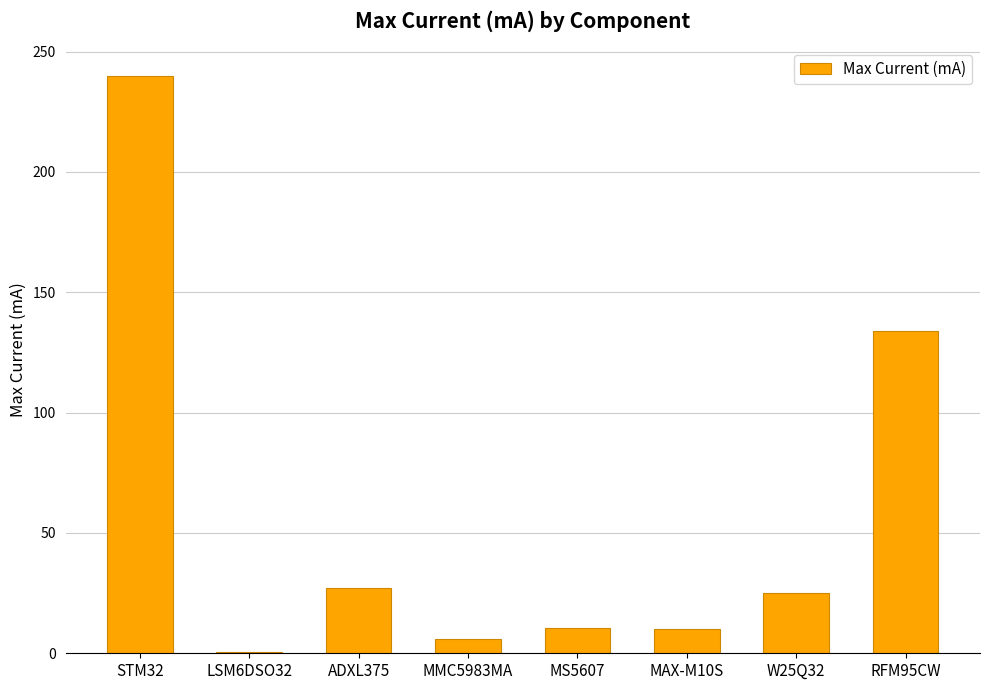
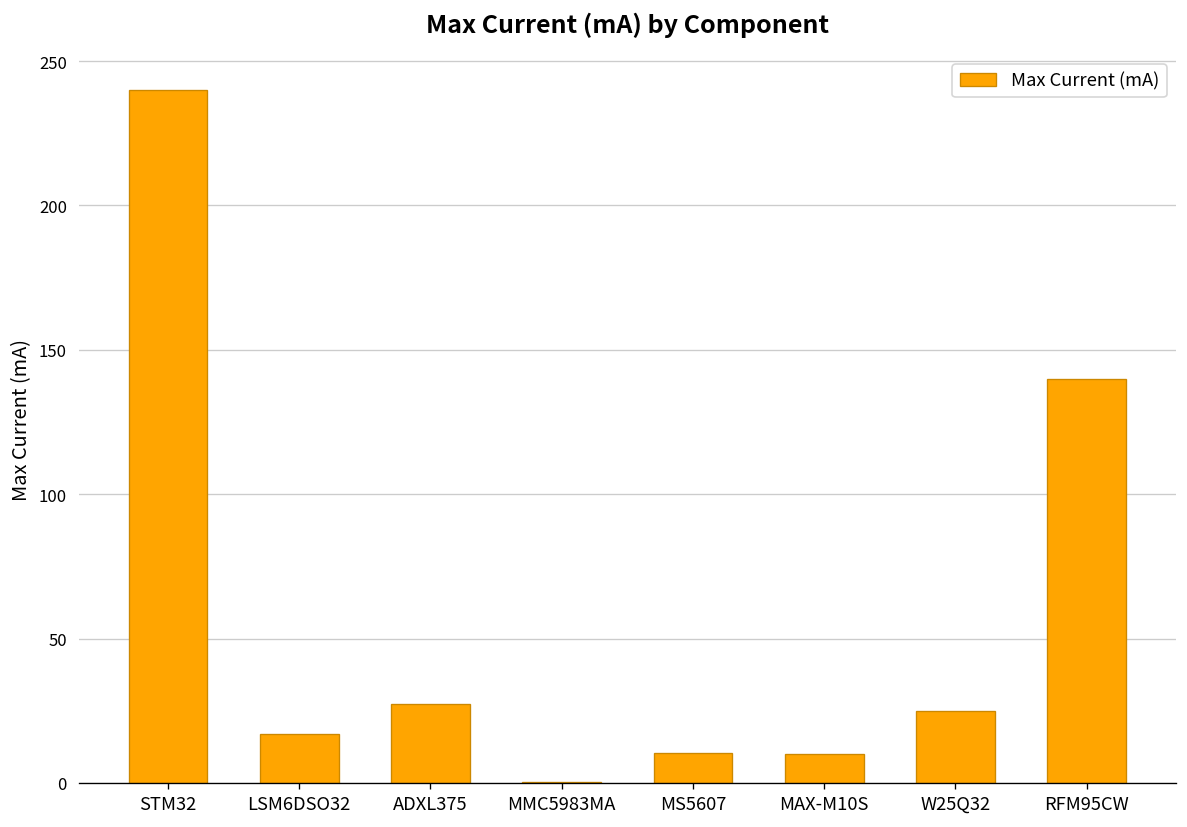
LSM6DSO32: 1 -> 17
MMC5983MA: 6 -> 0
RFM95CW: 134 -> 140
